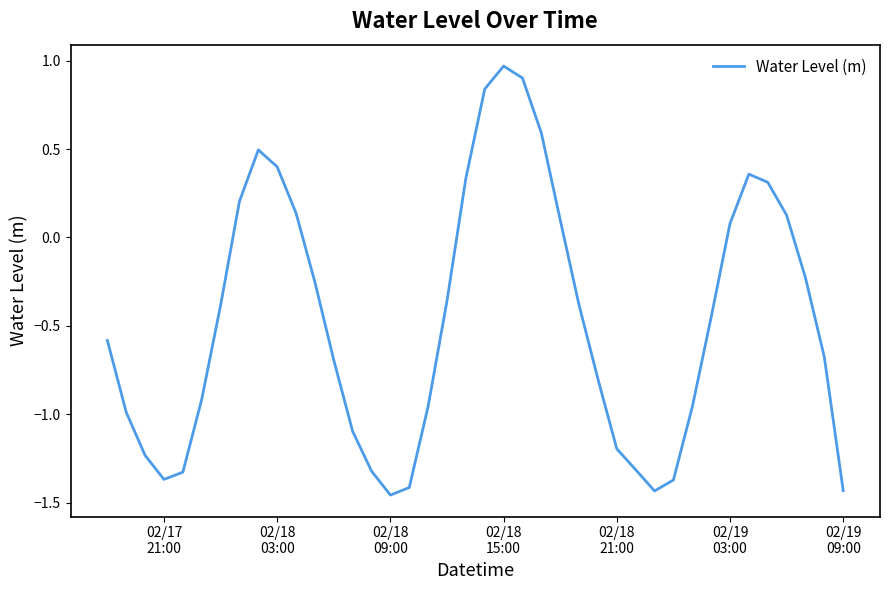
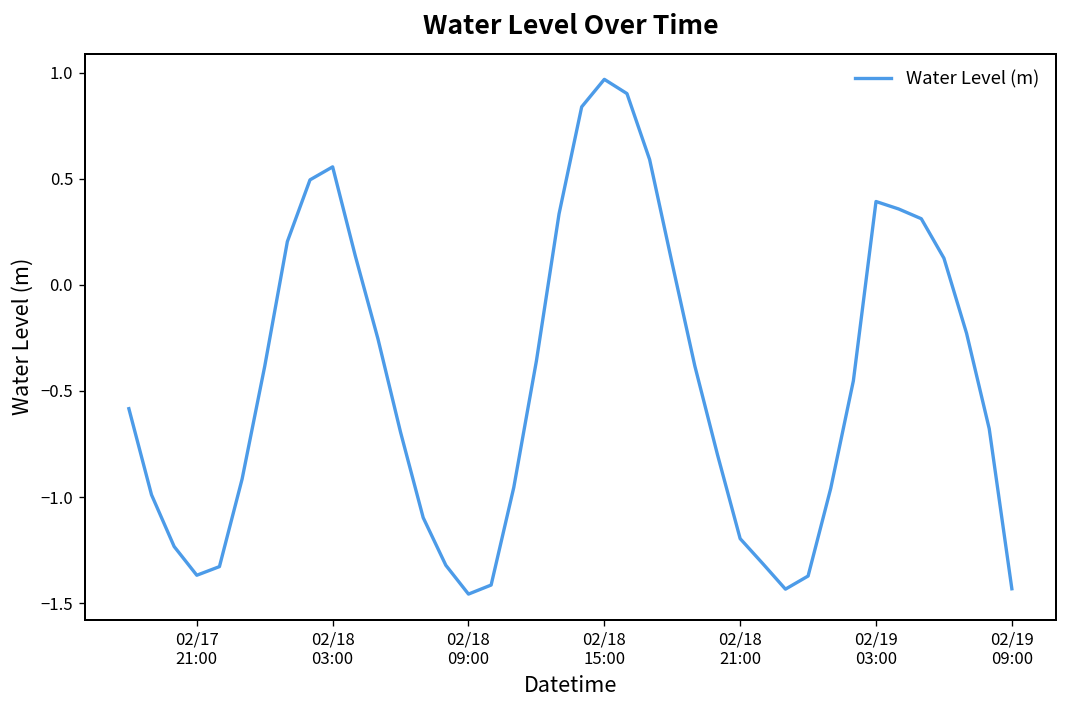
02/18 03:00: 0.40 -> 0.56
02/19 03:00: 0.08 -> 0.39
